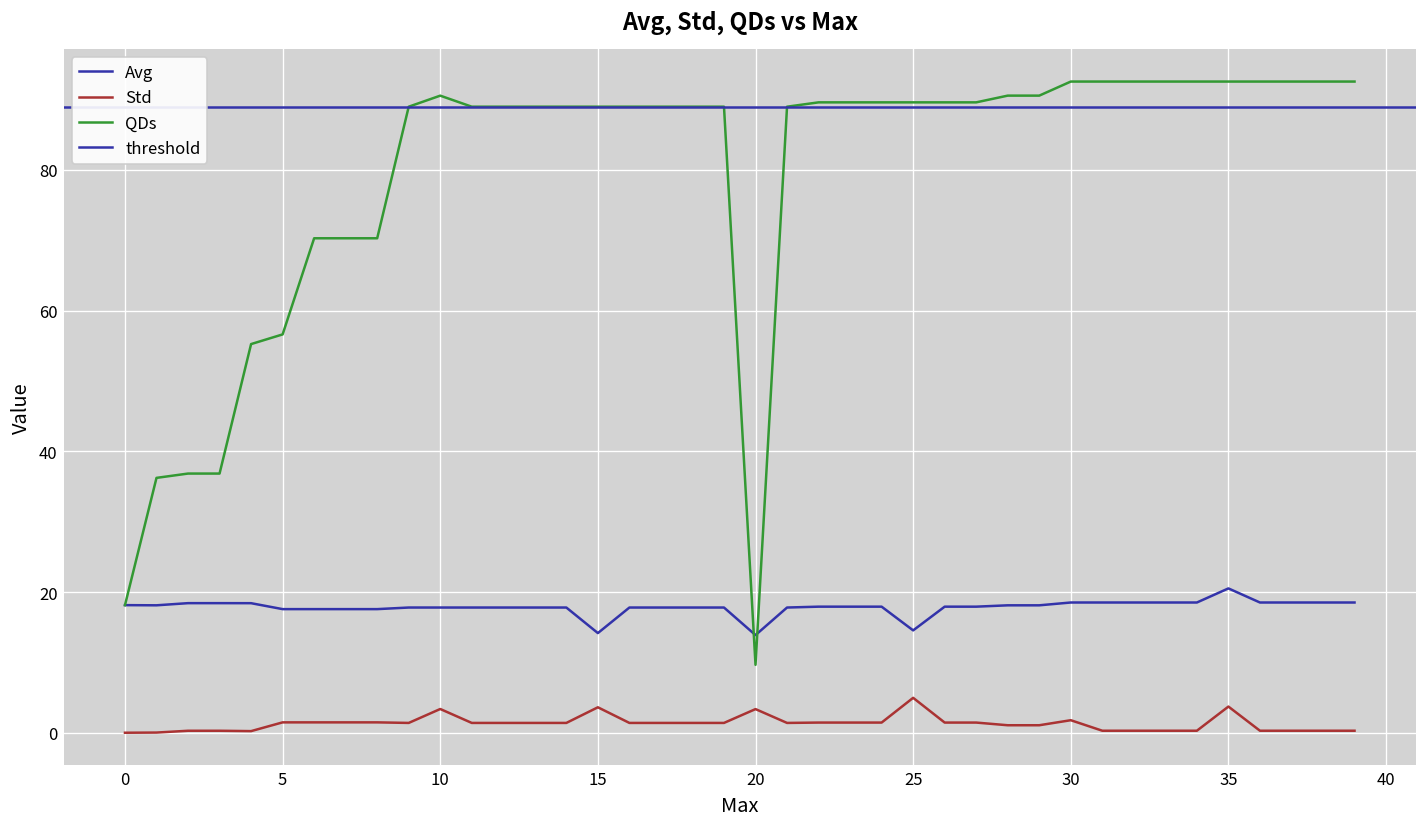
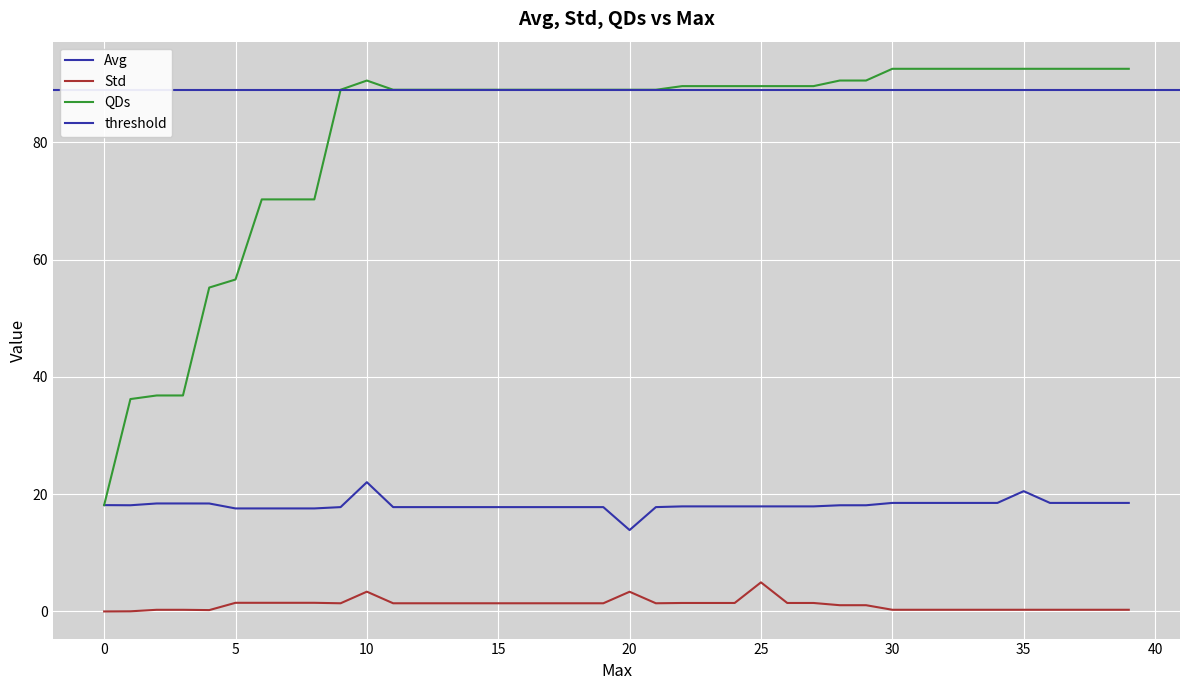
Avg, 10: 18 -> 22
Avg, 15: 14 -> 18
Std, 15: 4 -> 1
QDs, 20: 10 -> 89
Avg, 25: 15 -> 18
Std, 30: 2 -> 0
Std, 35: 4 -> 0
